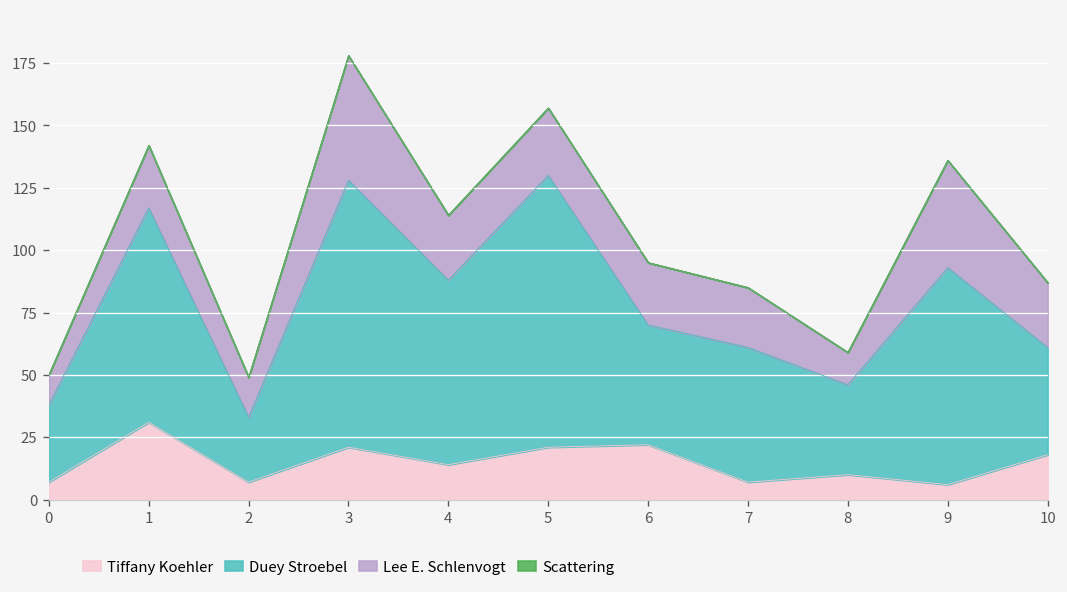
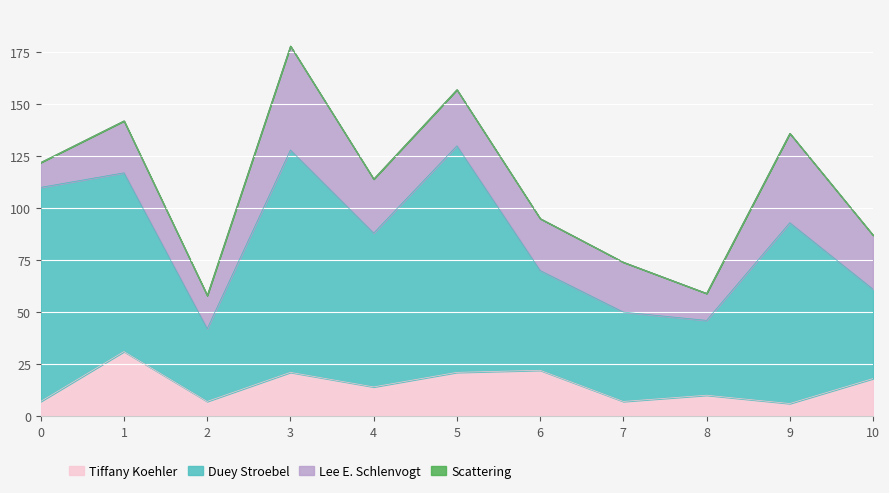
Duey Stroebel, 0: 31 -> 103
Duey Stroebel, 2: 26 -> 35
Duey Stroebel, 7: 54 -> 43
